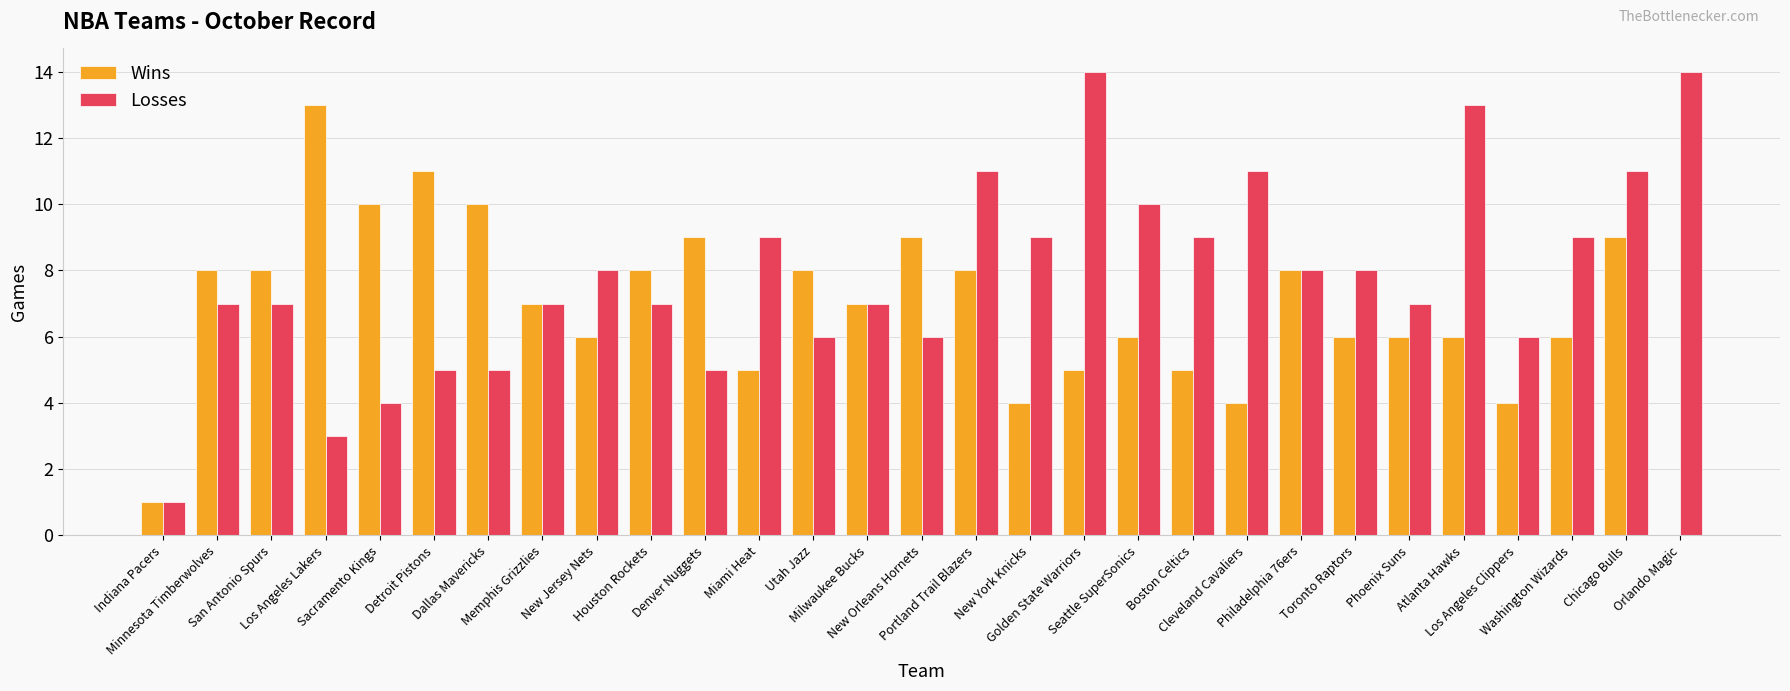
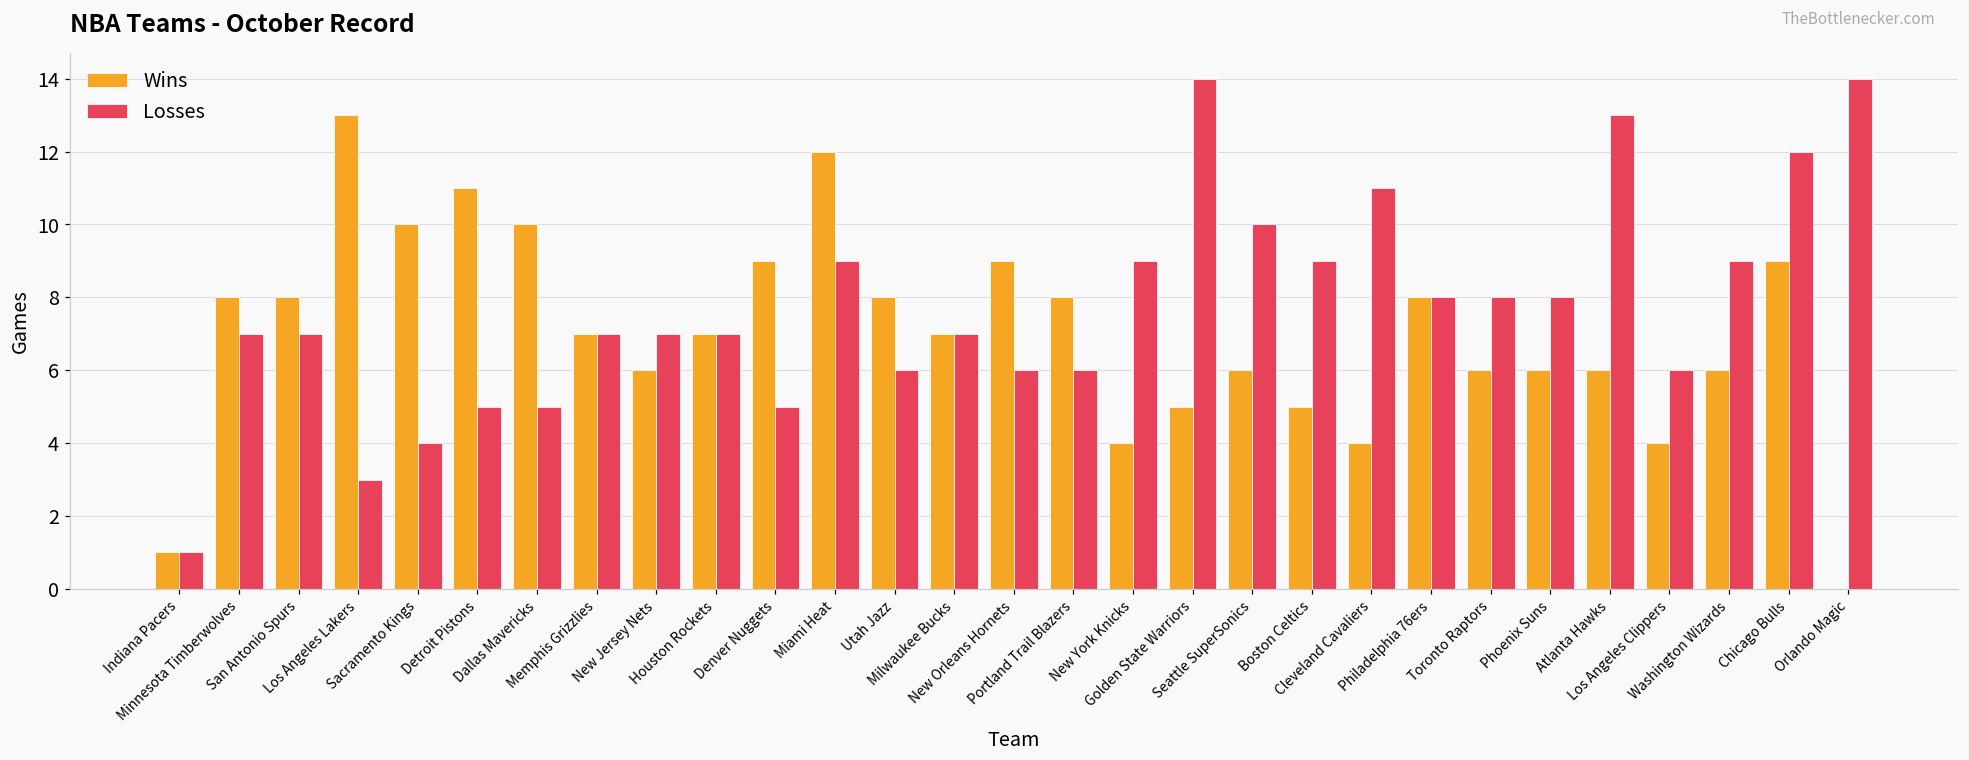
Losses, New Jersey Nets: 8 -> 7
Wins, Houston Rockets: 8 -> 7
Wins, Miami Heat: 5 -> 12
Losses, Portland Trail Blazers: 11 -> 6
Losses, Phoenix Suns: 7 -> 8
Losses, Chicago Bulls: 11 -> 12
